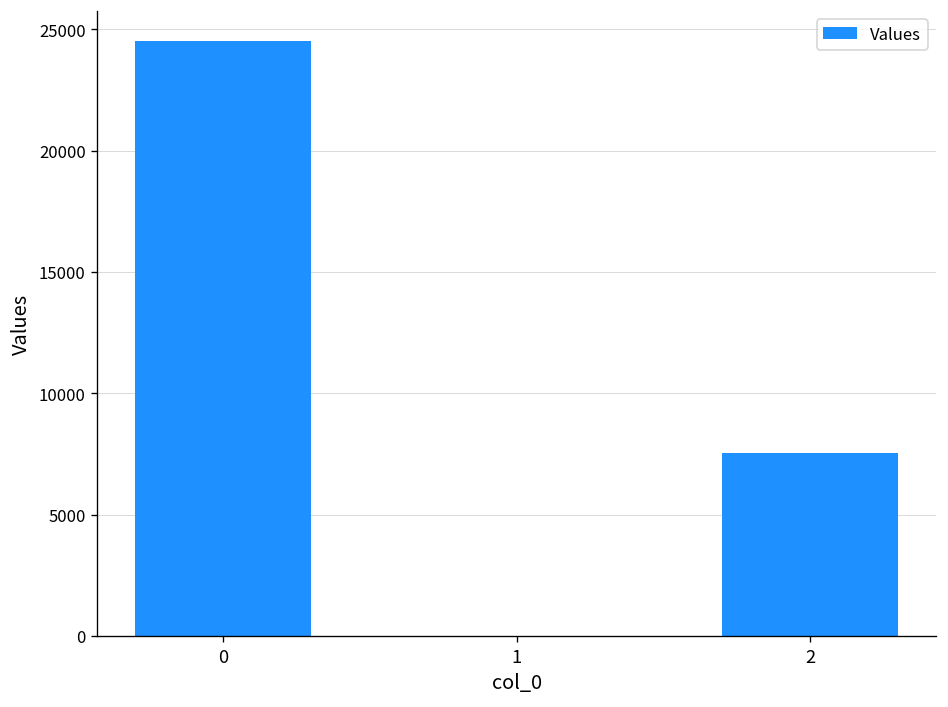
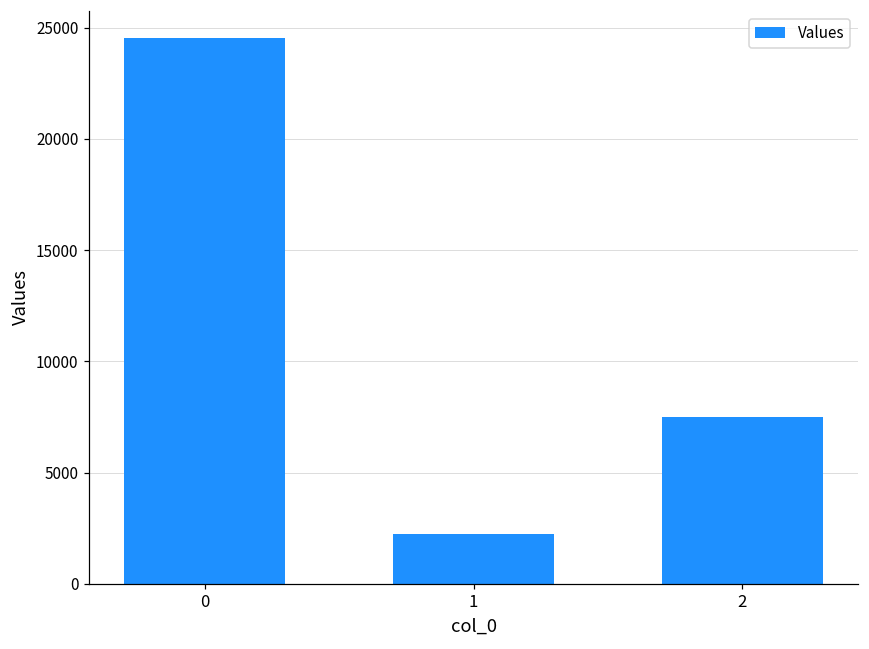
1: 0 -> 2200
